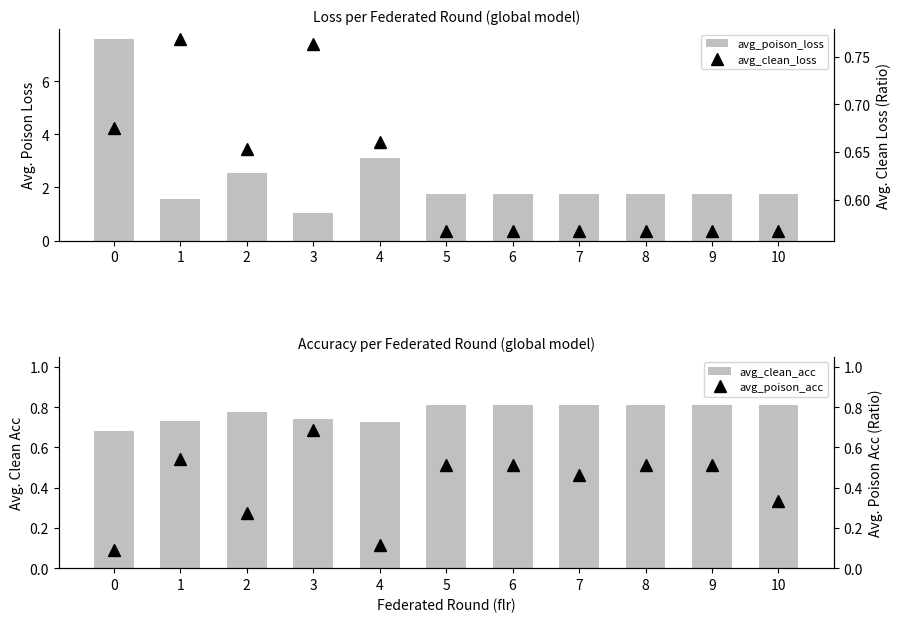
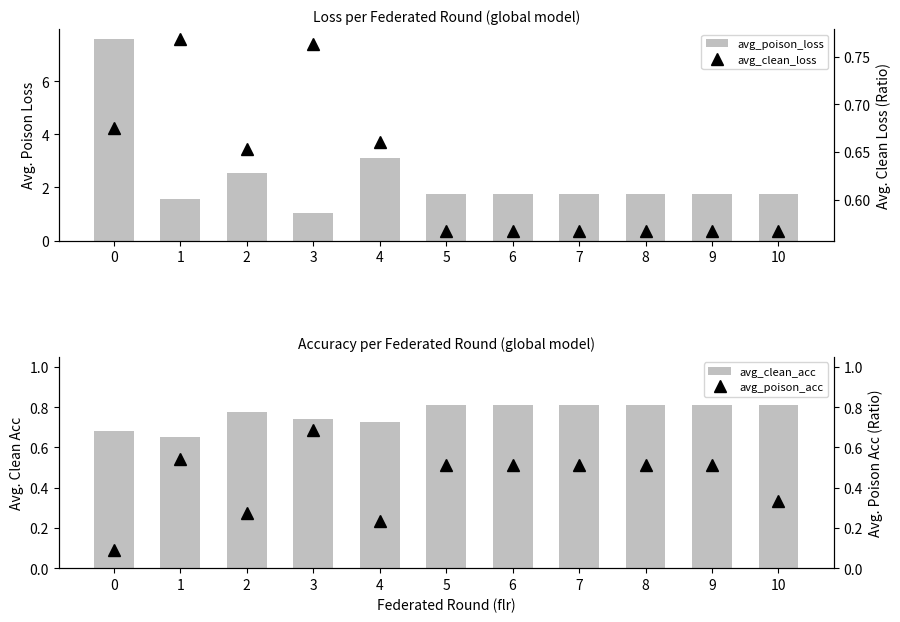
Accuracy per Federated Round (global model), avg_clean_acc, 1: 0.73 -> 0.65
Accuracy per Federated Round (global model), avg_poison_acc, 4: 0.11 -> 0.23
Accuracy per Federated Round (global model), avg_poison_acc, 7: 0.46 -> 0.51
